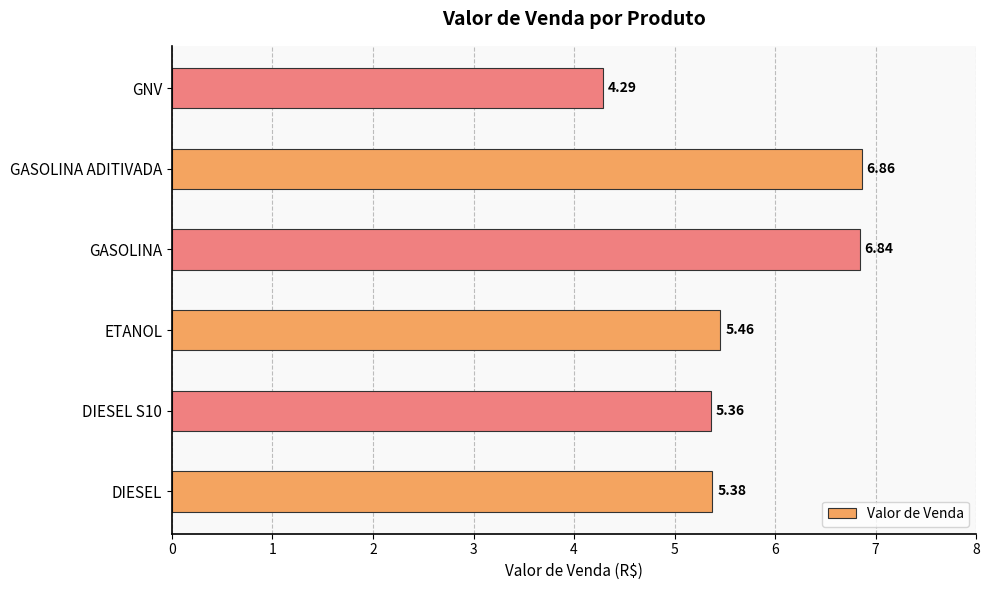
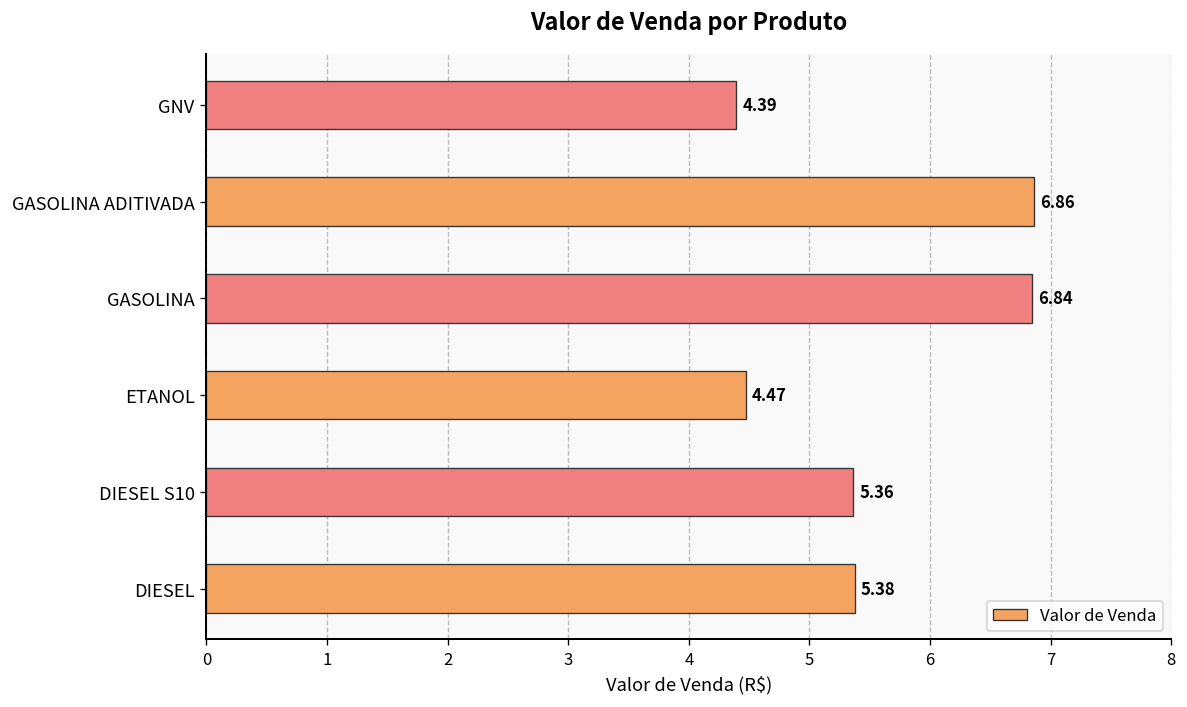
GNV: 4.29 -> 4.39
ETANOL: 5.46 -> 4.47
